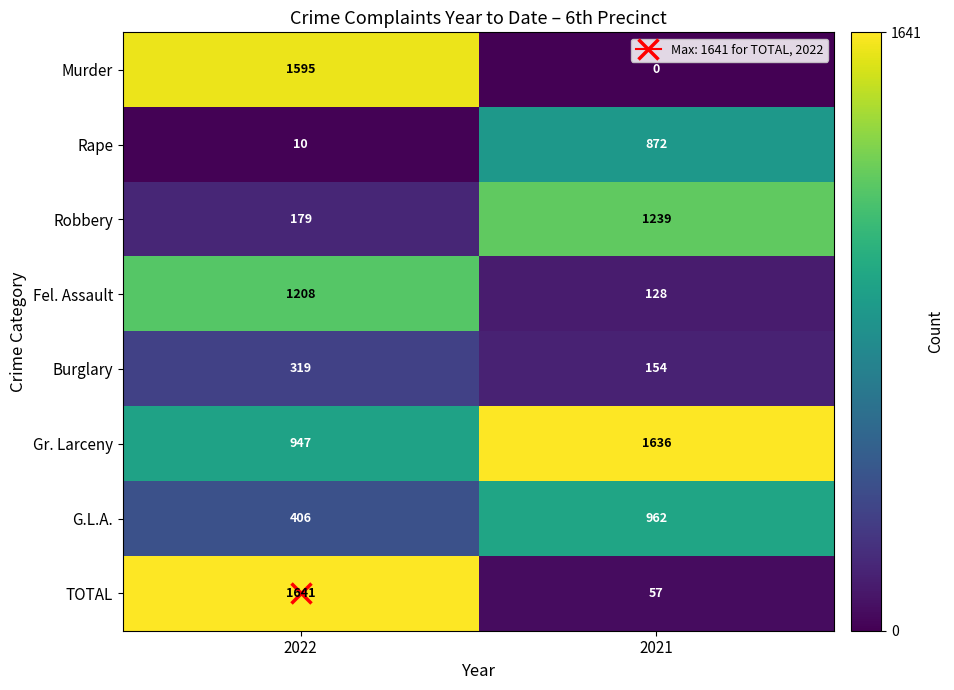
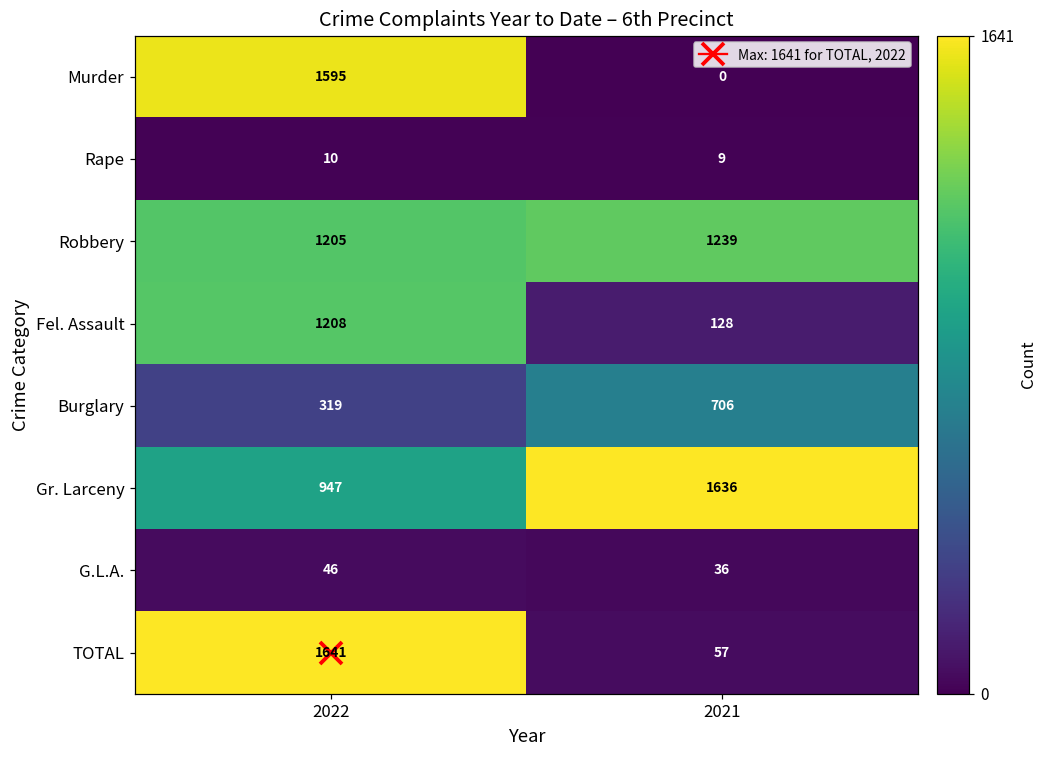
Rape, 2021: 872 -> 9
Robbery, 2022: 179 -> 1205
Burglary, 2021: 154 -> 706
G.L.A., 2022: 406 -> 46
G.L.A., 2021: 962 -> 36
